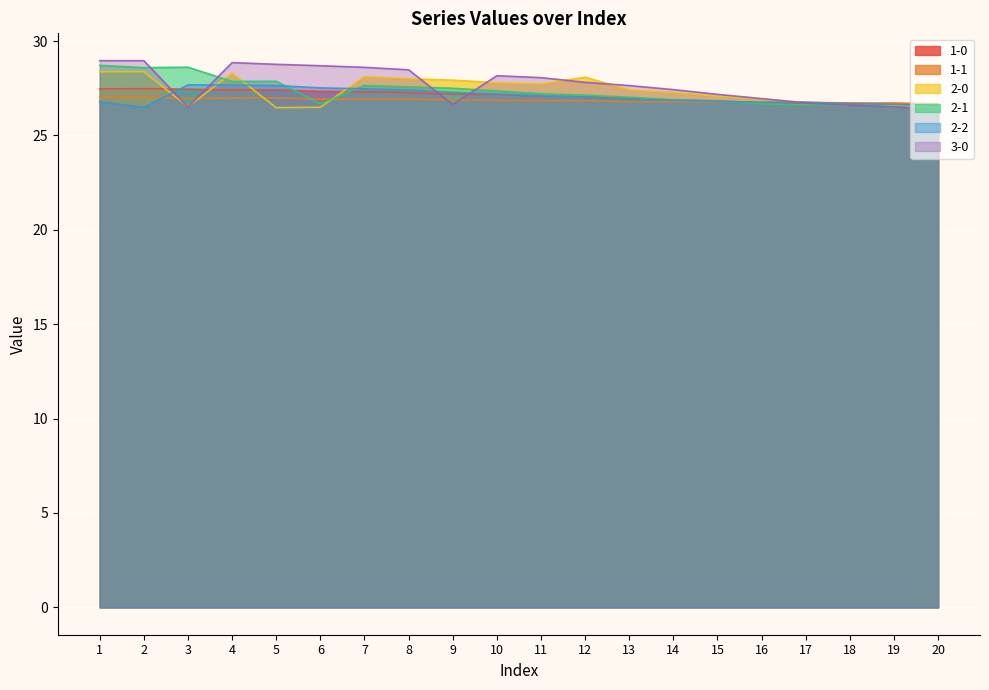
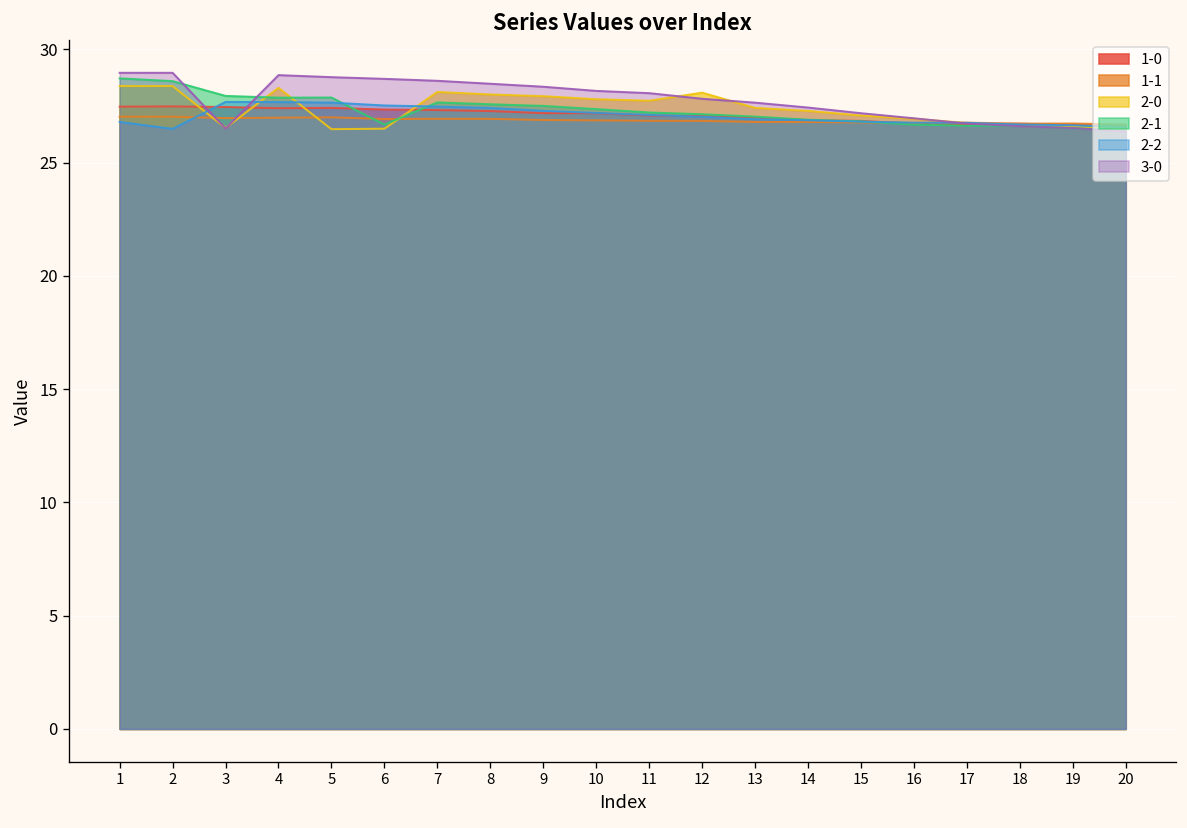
2-1, 3: 28.6 -> 27.9
3-0, 9: 26.6 -> 28.3
